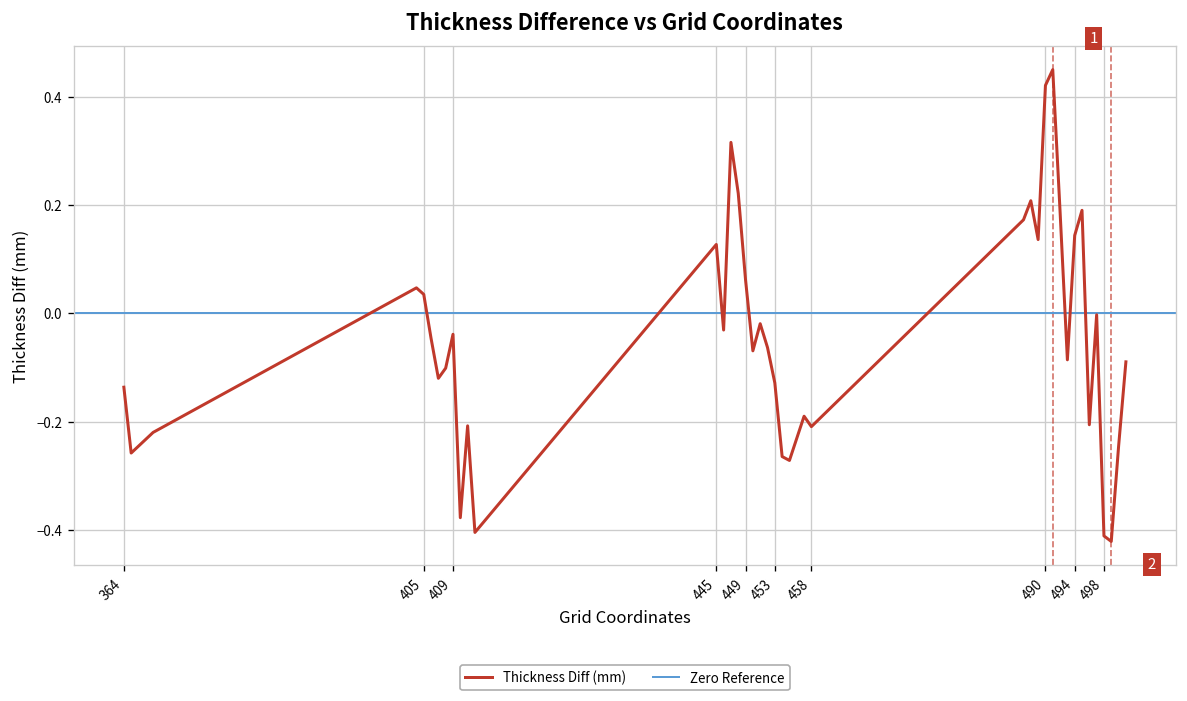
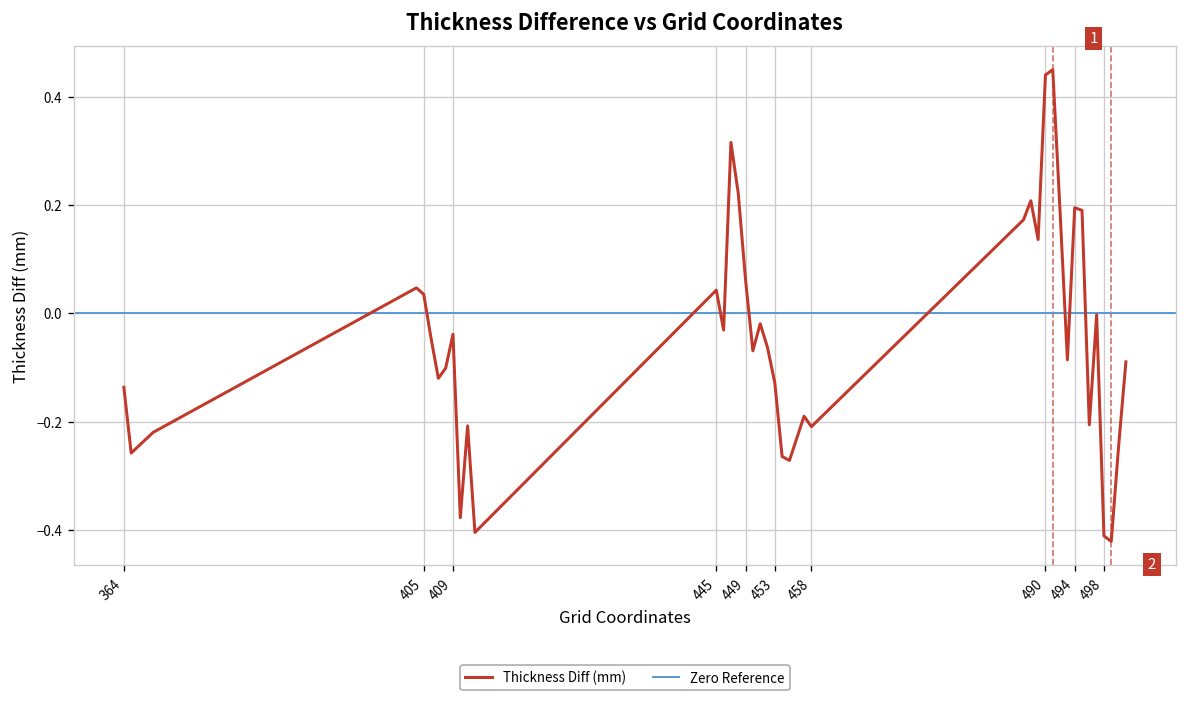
445: 0.13 -> 0.04
490: 0.42 -> 0.44
494: 0.14 -> 0.20
